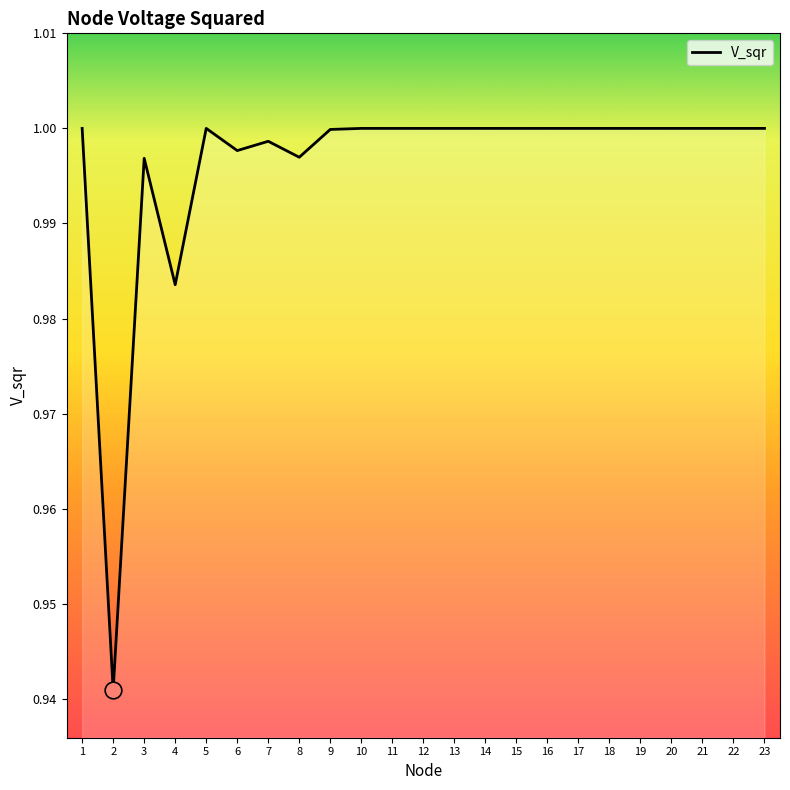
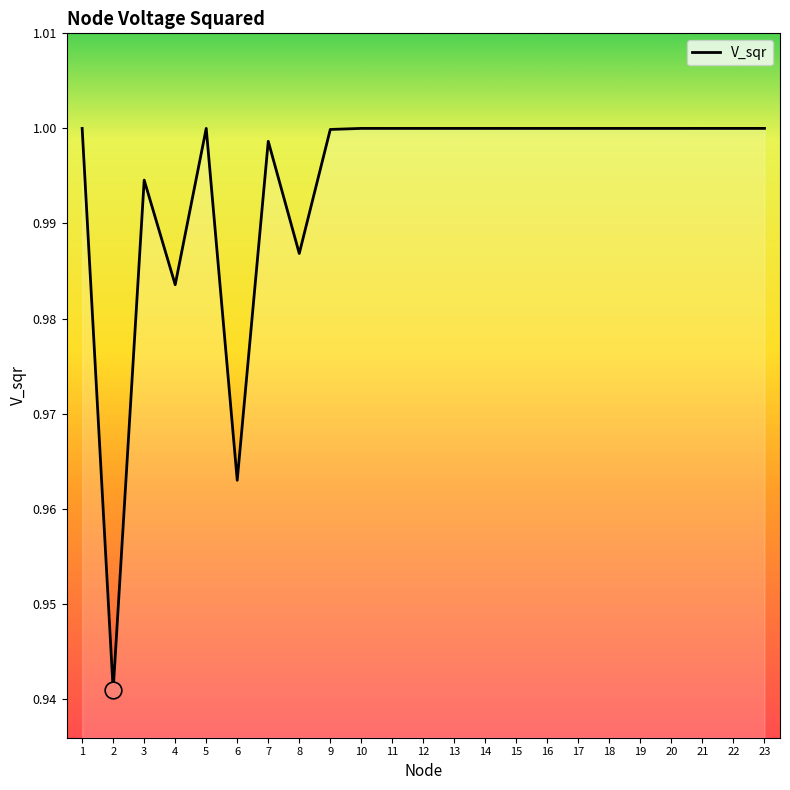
V_sqr, 3: 0.997 -> 0.995
V_sqr, 6: 0.998 -> 0.963
V_sqr, 8: 0.997 -> 0.987
